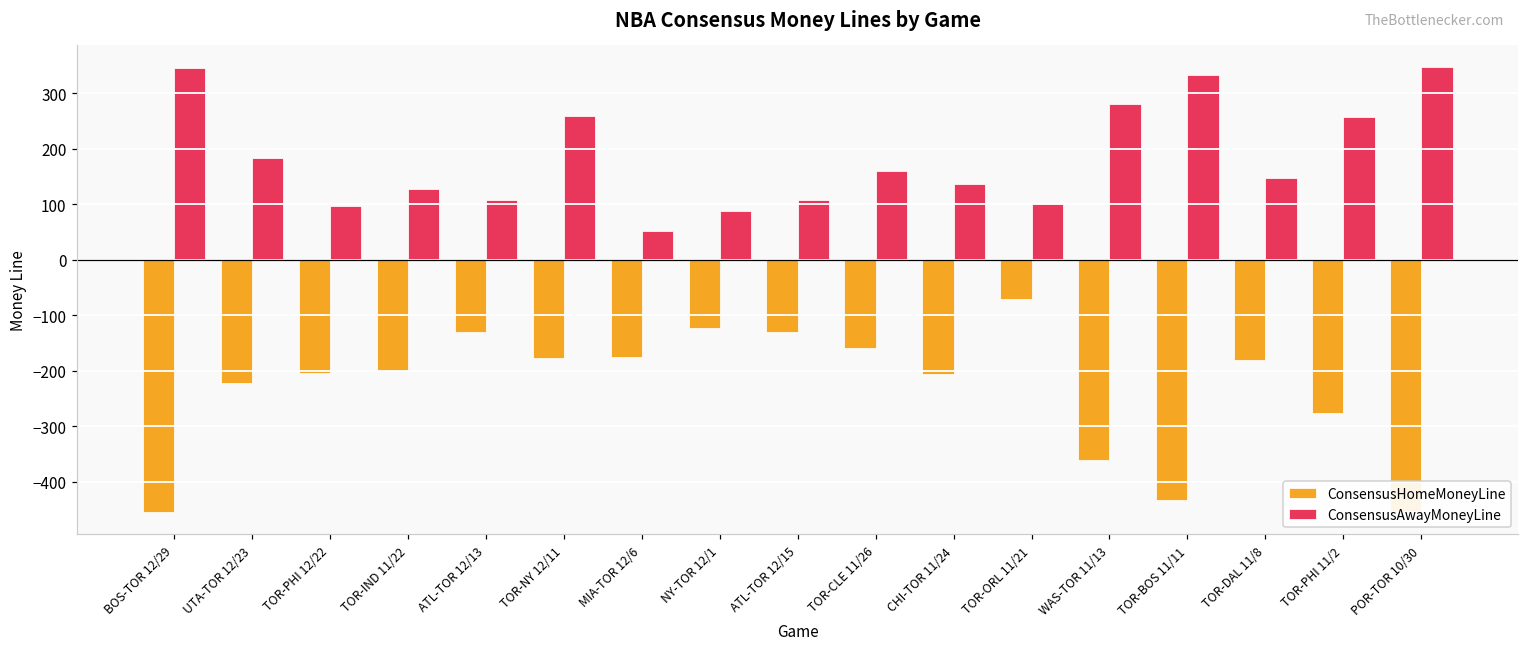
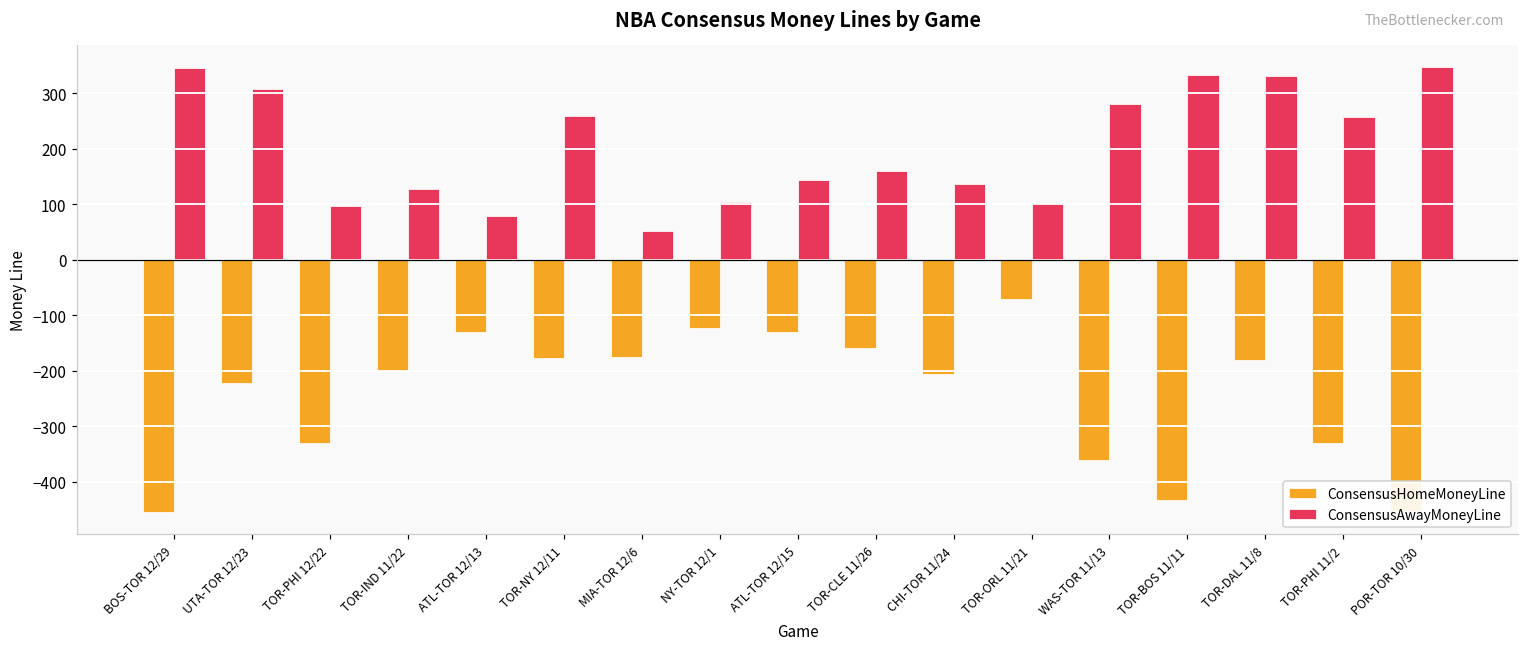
ConsensusAwayMoneyLine, UTA-TOR 12/23: 180 -> 310
ConsensusHomeMoneyLine, TOR-PHI 12/22: -200 -> -330
ConsensusAwayMoneyLine, ATL-TOR 12/13: 110 -> 80
ConsensusAwayMoneyLine, NY-TOR 12/1: 90 -> 100
ConsensusAwayMoneyLine, ATL-TOR 12/15: 110 -> 140
ConsensusAwayMoneyLine, TOR-DAL 11/8: 150 -> 330
ConsensusHomeMoneyLine, TOR-PHI 11/2: -280 -> -330
